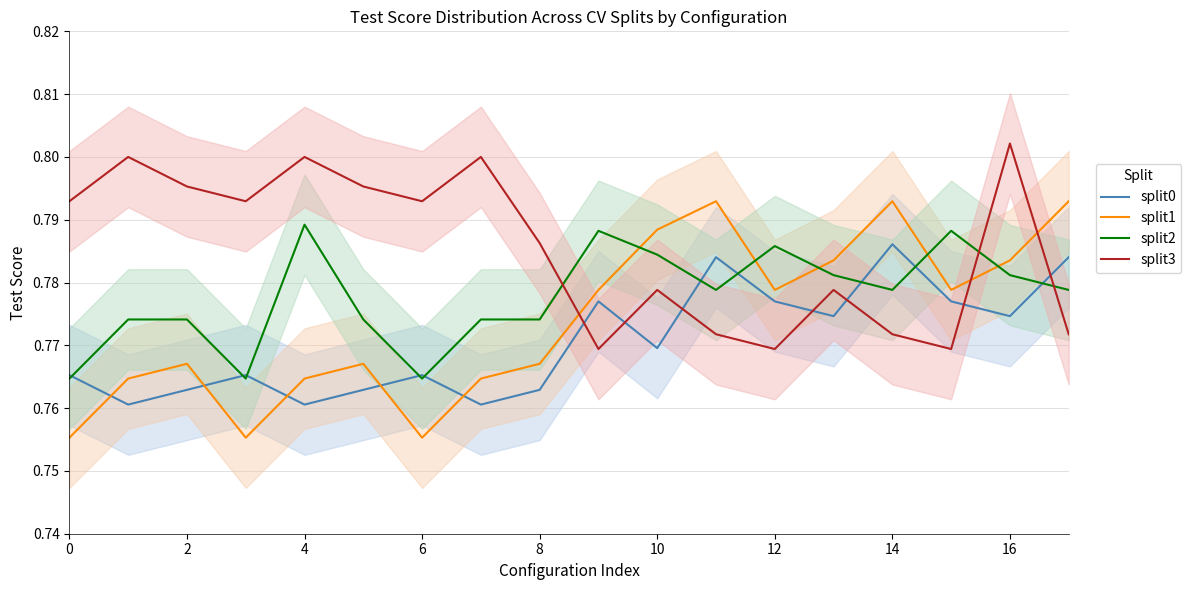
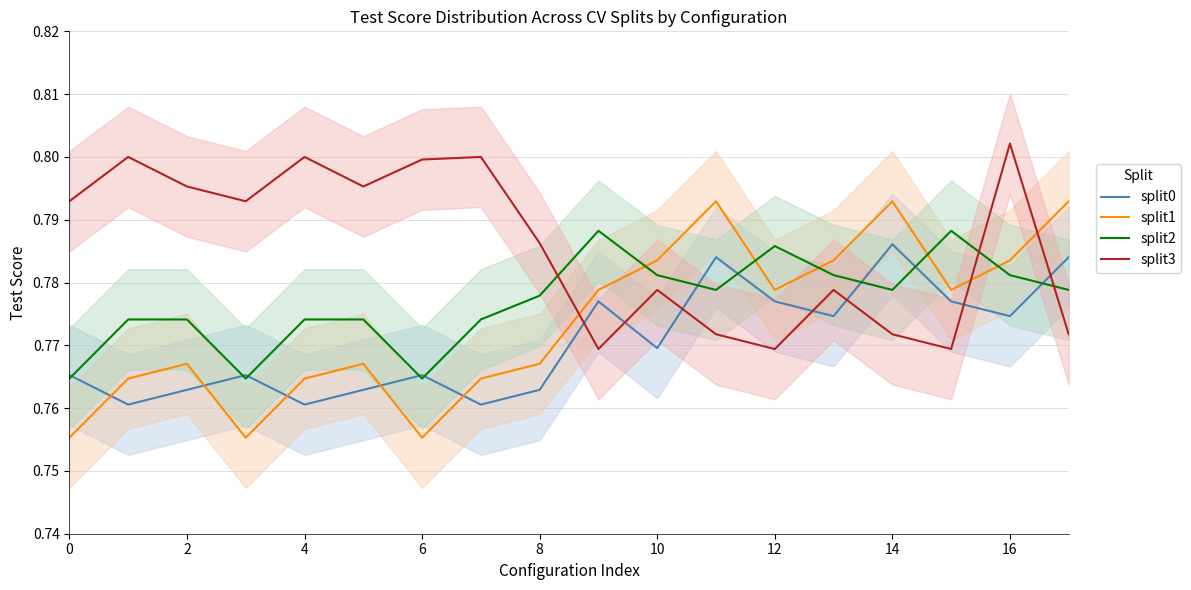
split2, 4: 0.789 -> 0.774
split3, 6: 0.793 -> 0.800
split2, 8: 0.774 -> 0.778
split1, 10: 0.788 -> 0.784
split2, 10: 0.784 -> 0.781
